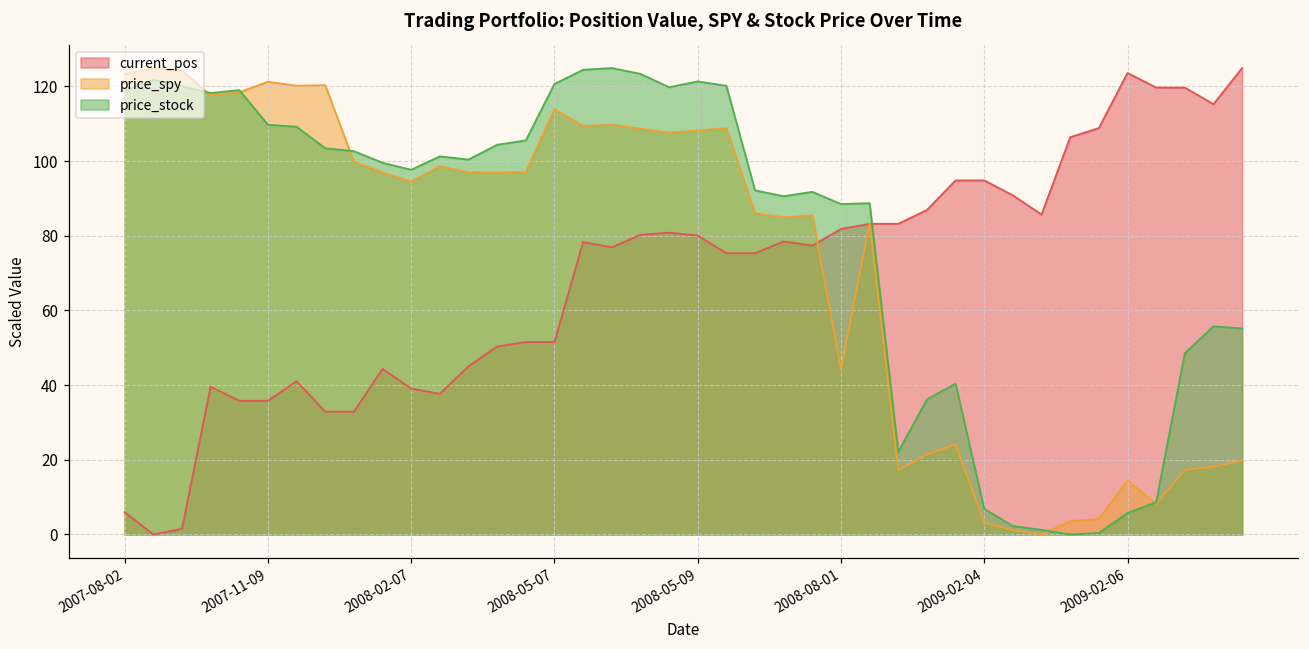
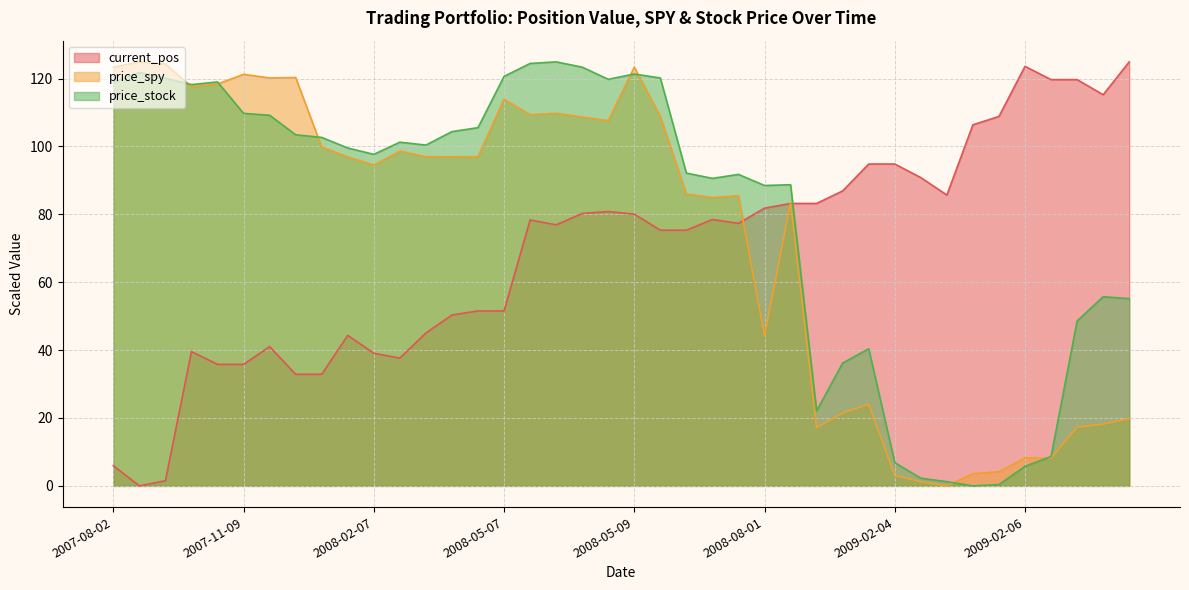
price_spy, 2008-05-09: 108 -> 123
price_spy, 2009-02-06: 14 -> 8
